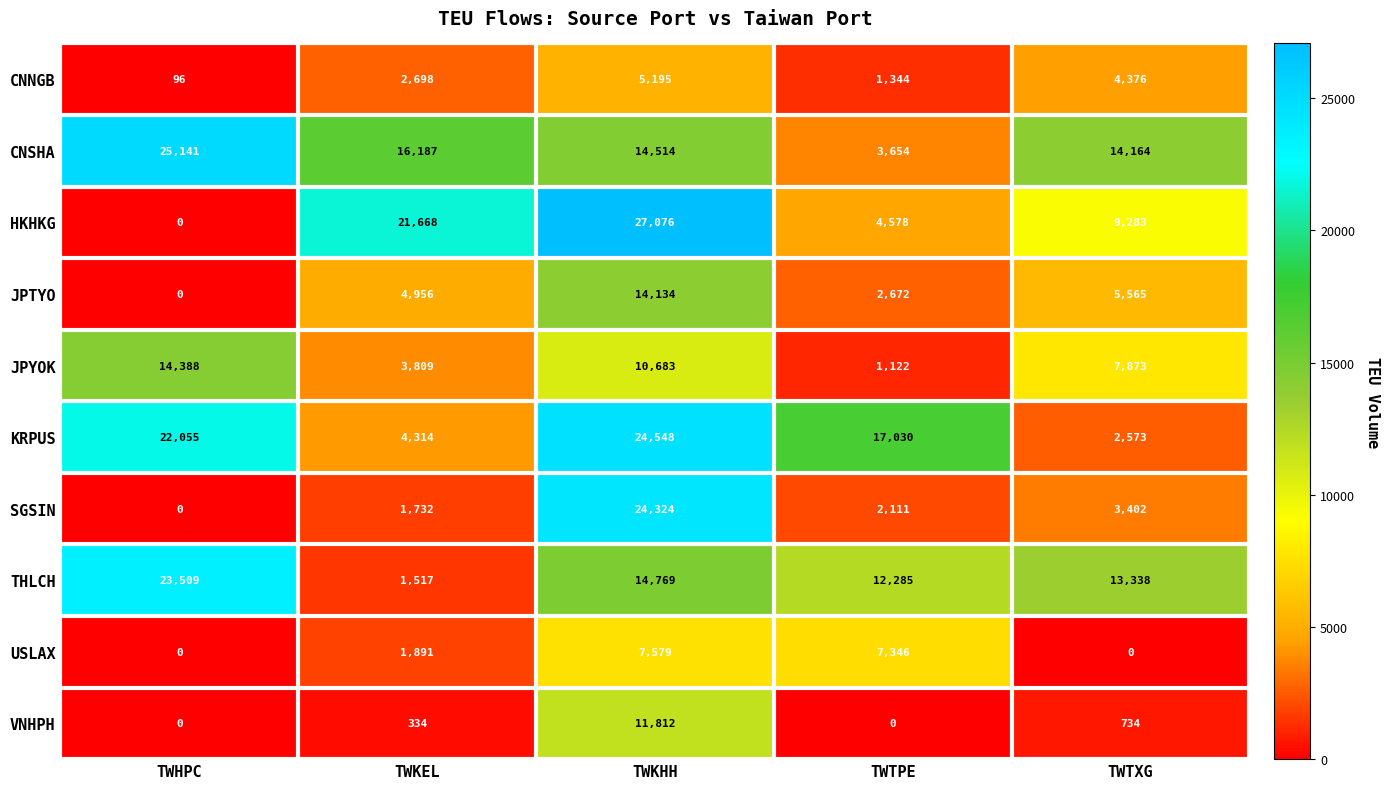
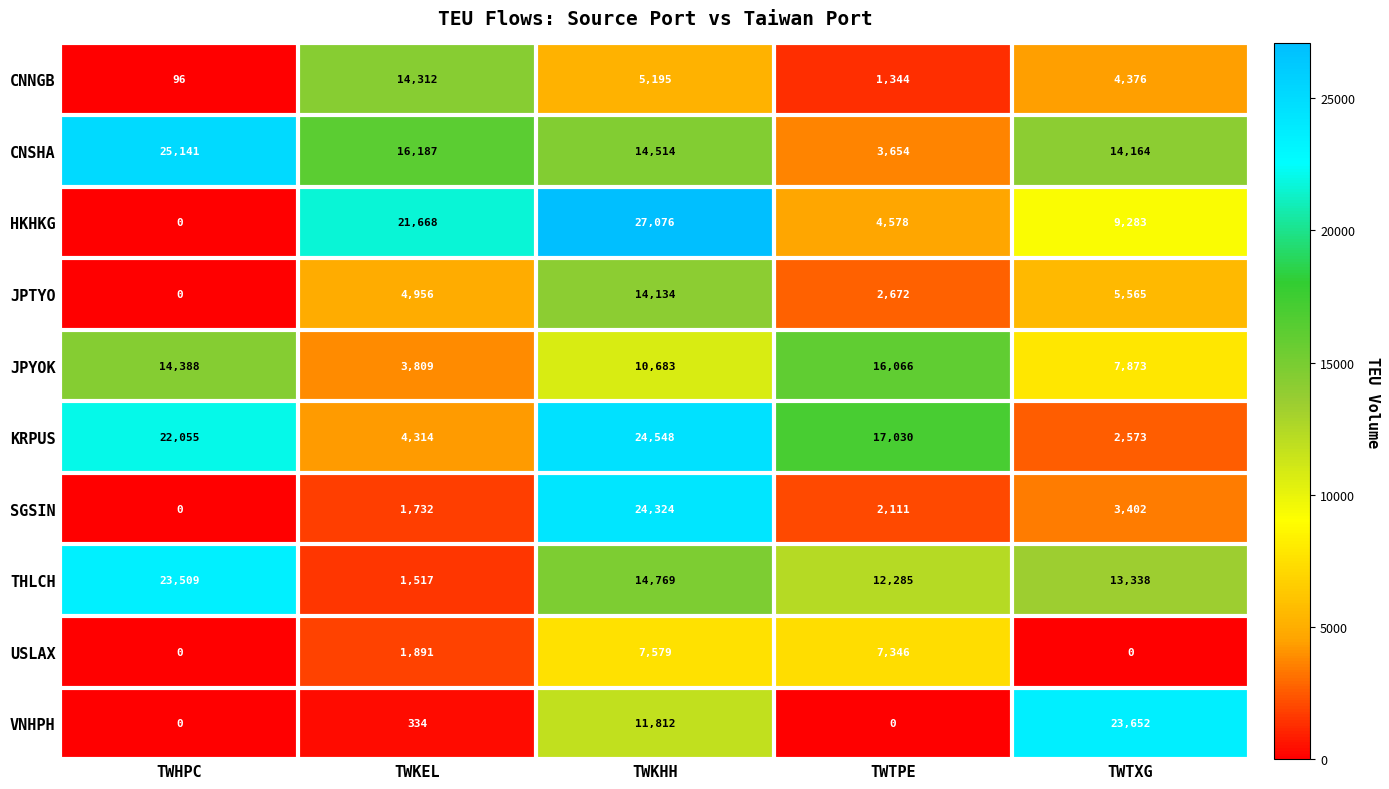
CNNGB, TWKEL: 2,698 -> 14,312
JPYOK, TWTPE: 1,122 -> 16,066
VNHPH, TWTXG: 734 -> 23,652
